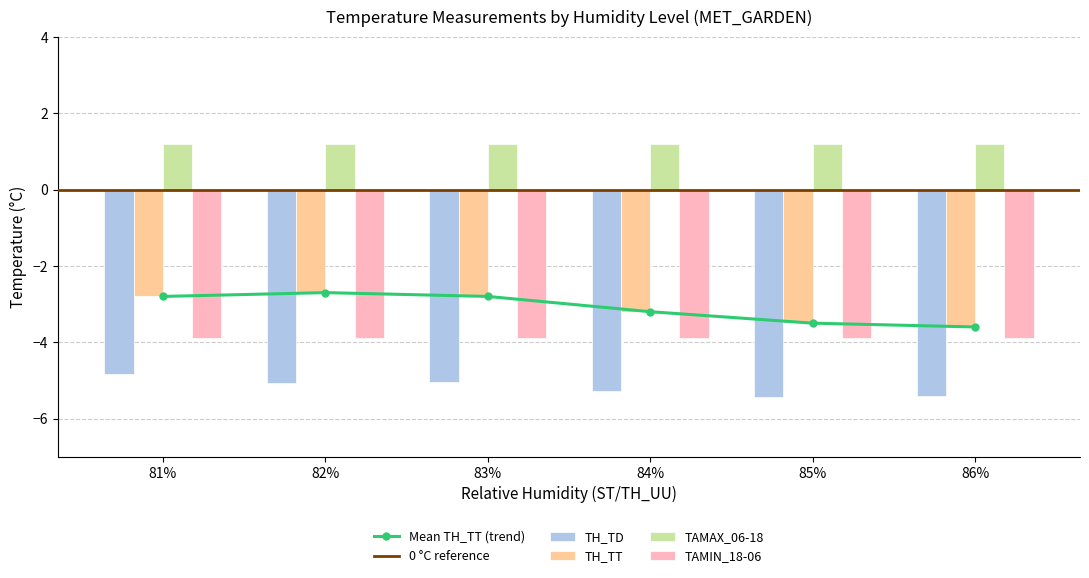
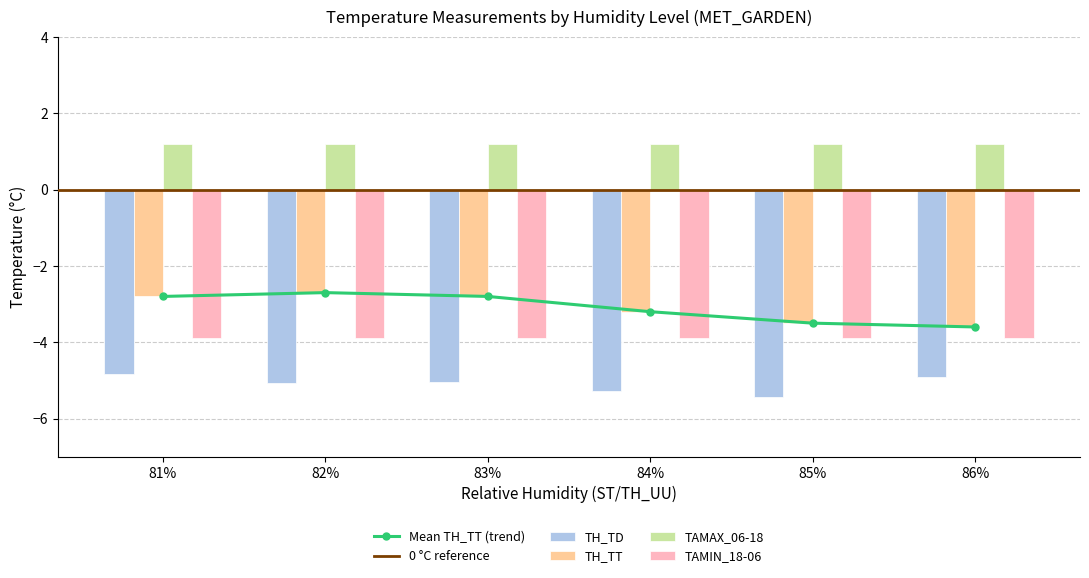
TH_TD, 86%: -5.4 -> -4.9
